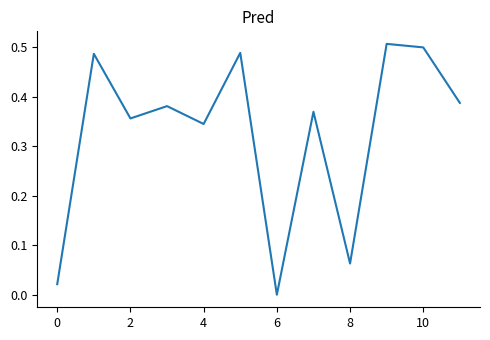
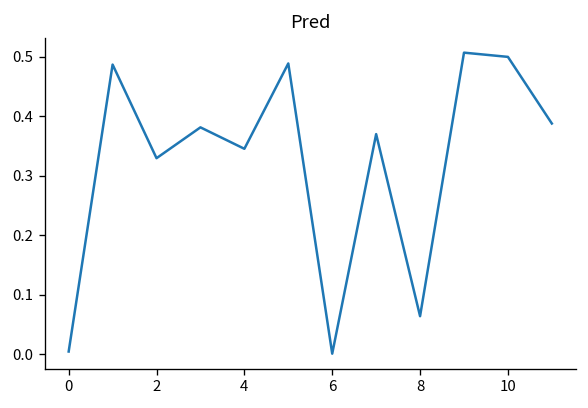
0: 0.02 -> 0.00
2: 0.36 -> 0.33
